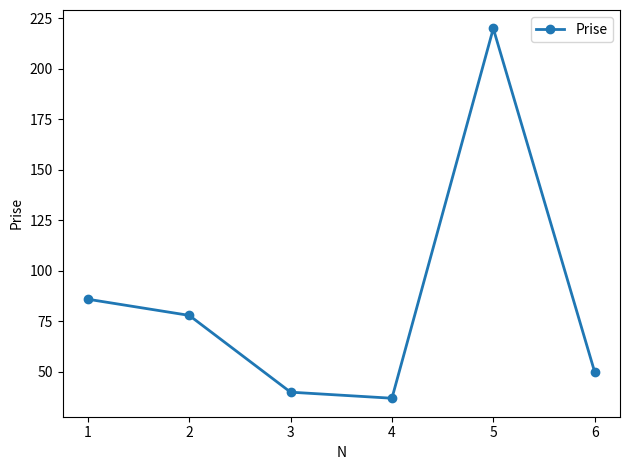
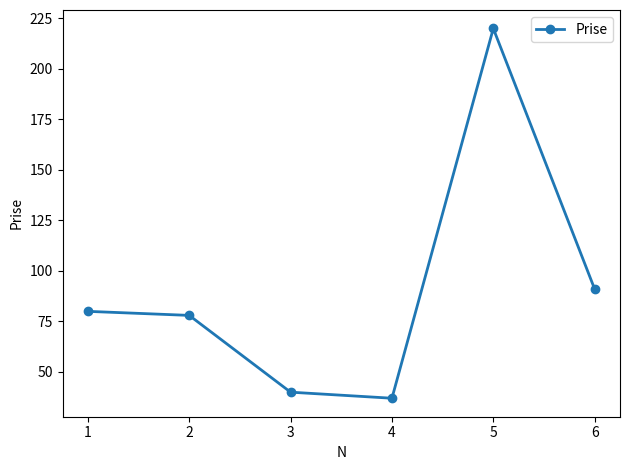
1: 86 -> 80
6: 50 -> 91
